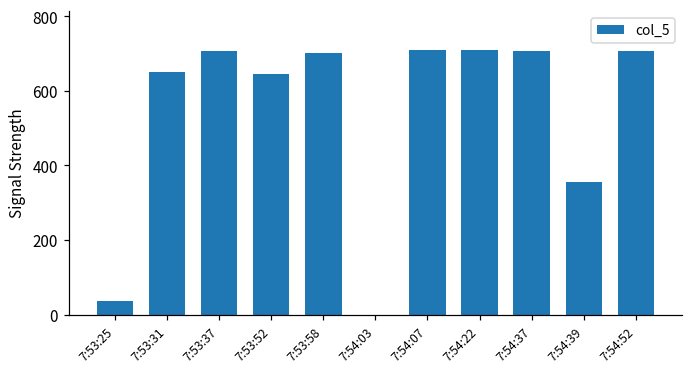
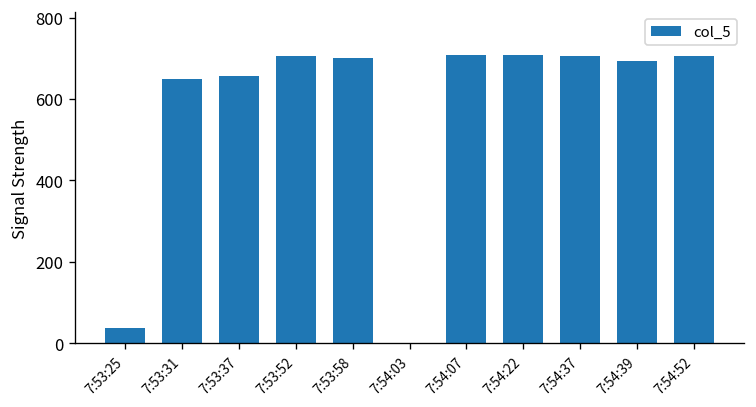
7:53:37: 710 -> 660
7:53:52: 640 -> 710
7:54:39: 360 -> 690
